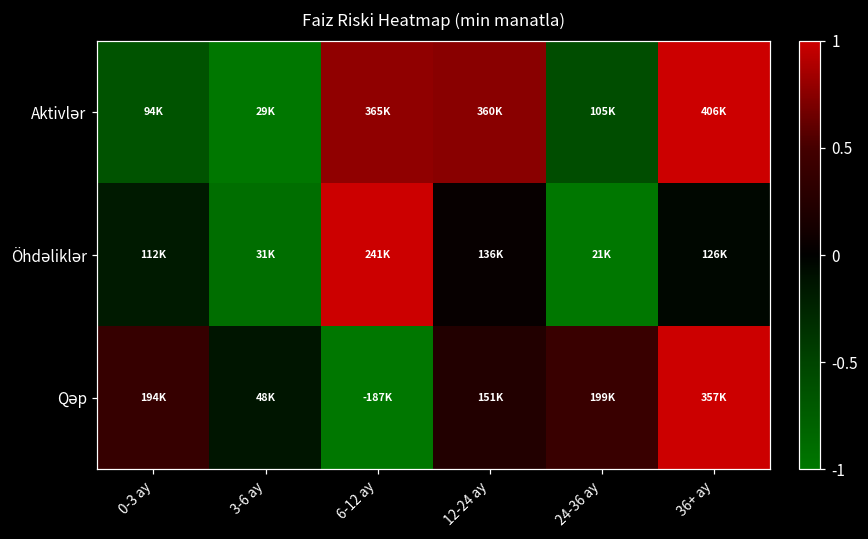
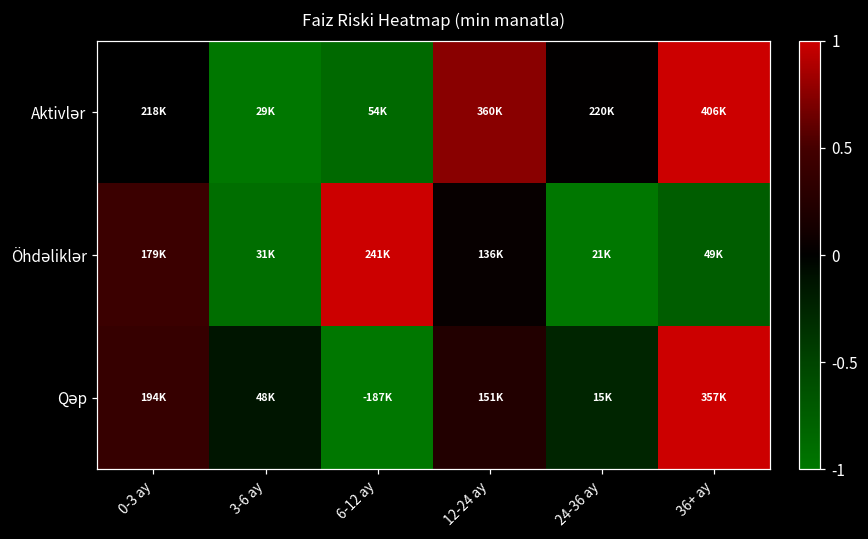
Aktivlər, 0-3 ay: 94K -> 218K
Aktivlər, 6-12 ay: 365K -> 54K
Aktivlər, 24-36 ay: 105K -> 220K
Öhdəliklər, 0-3 ay: 112K -> 179K
Öhdəliklər, 36+ ay: 126K -> 49K
Qəp, 24-36 ay: 199K -> 15K
